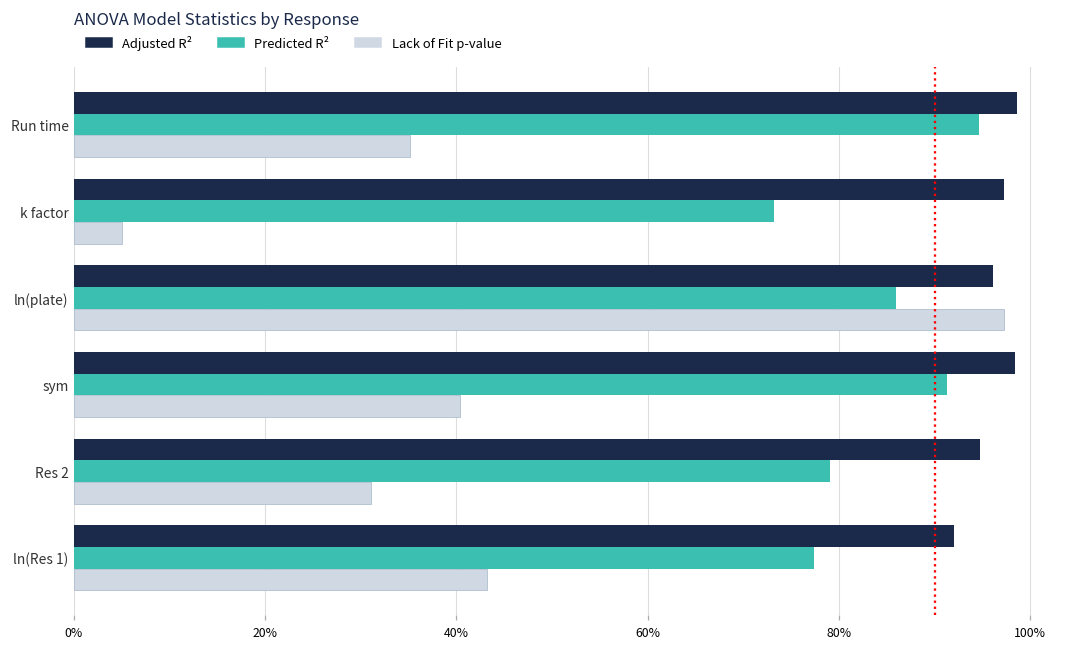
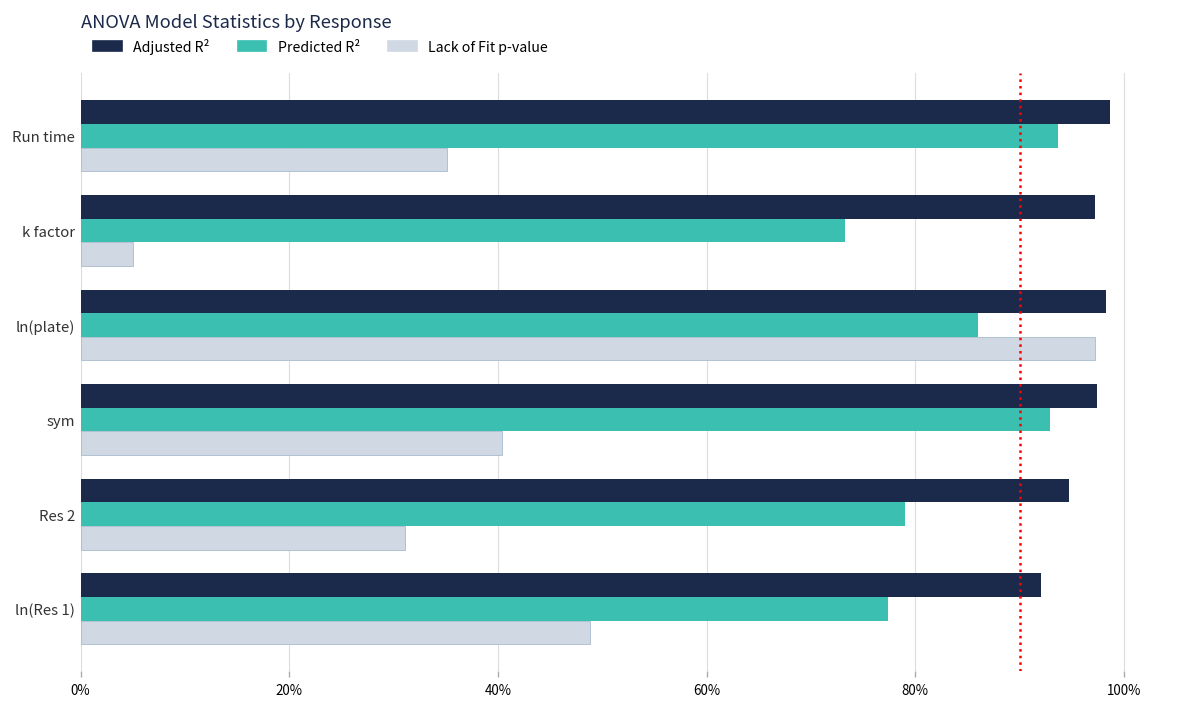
Predicted R², Run time: 95% -> 94%
Adjusted R², ln(plate): 96% -> 98%
Adjusted R², sym: 98% -> 97%
Predicted R², sym: 91% -> 93%
Lack of Fit p-value, ln(Res 1): 43% -> 49%
